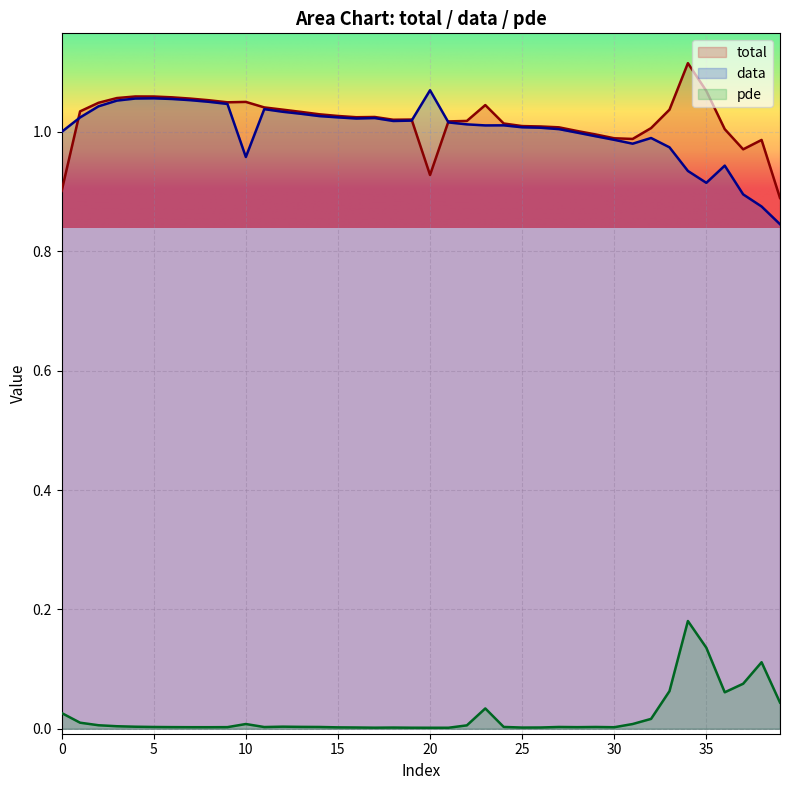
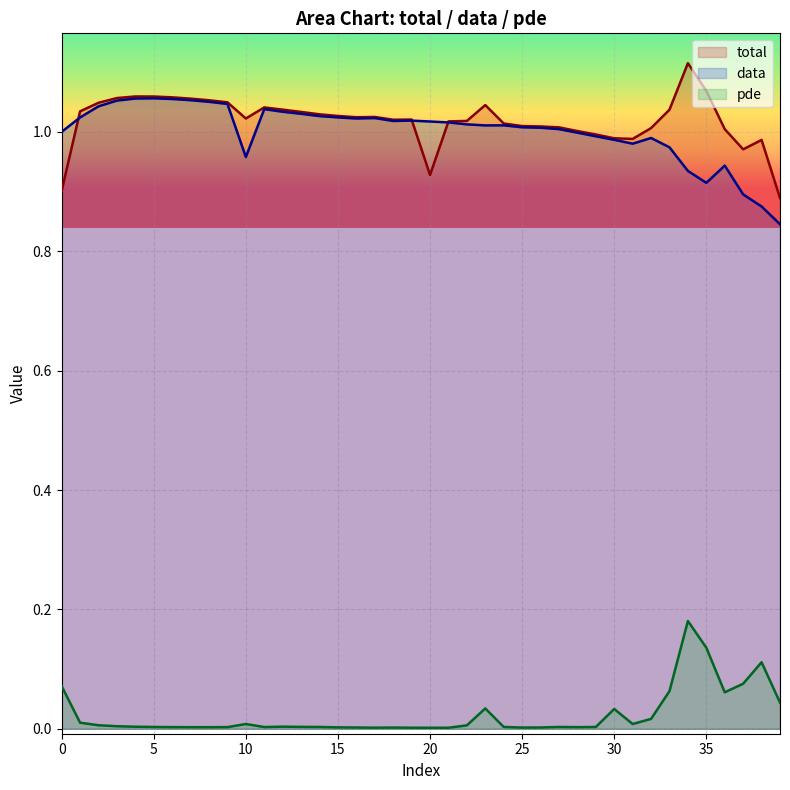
pde, 0: 0.03 -> 0.07
total, 10: 1.05 -> 1.02
data, 20: 1.07 -> 1.02
pde, 30: 0.00 -> 0.03
